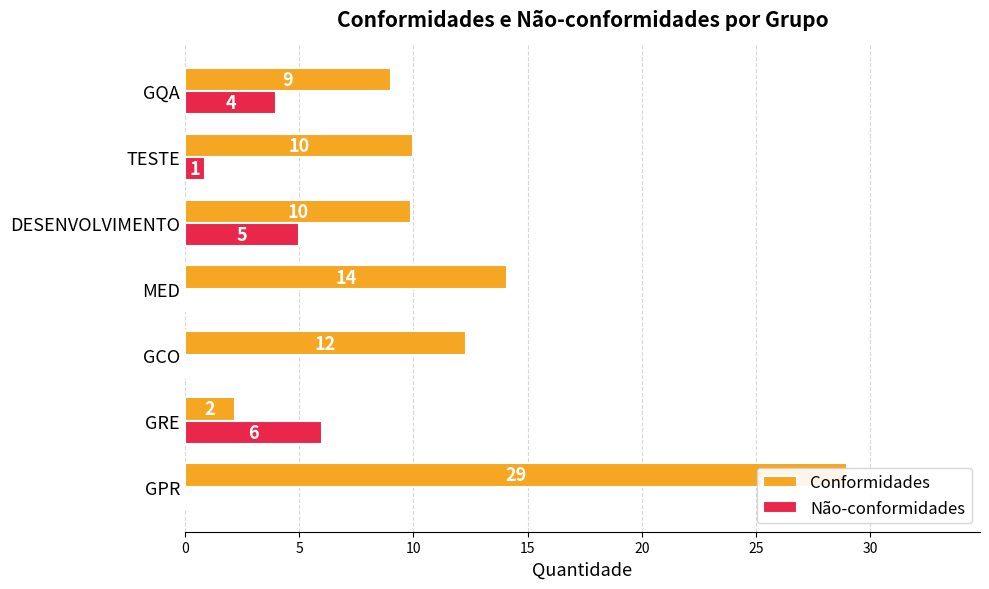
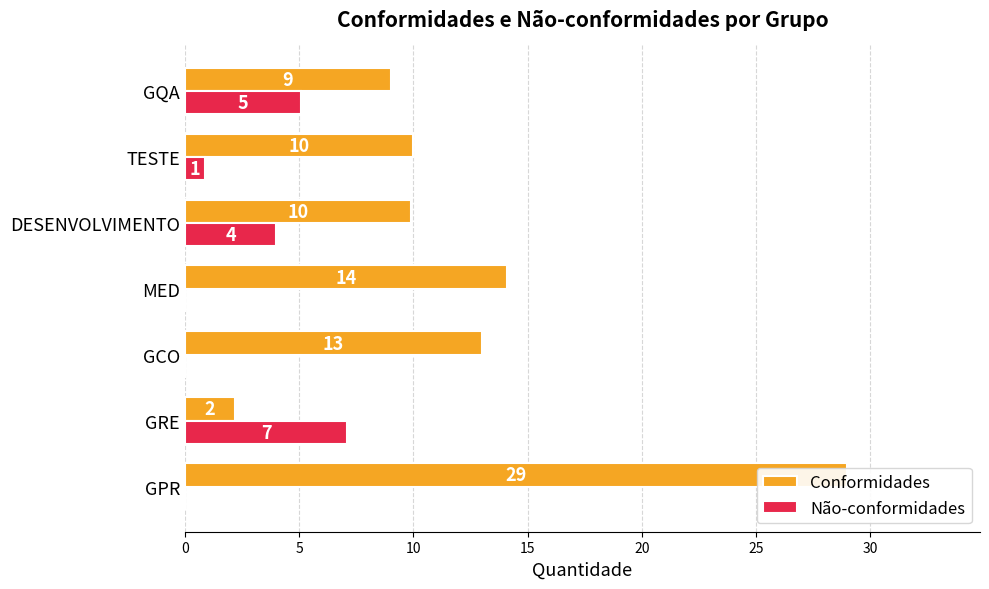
Não-conformidades, GQA: 4 -> 5
Não-conformidades, DESENVOLVIMENTO: 5 -> 4
Conformidades, GCO: 12 -> 13
Não-conformidades, GRE: 6 -> 7
